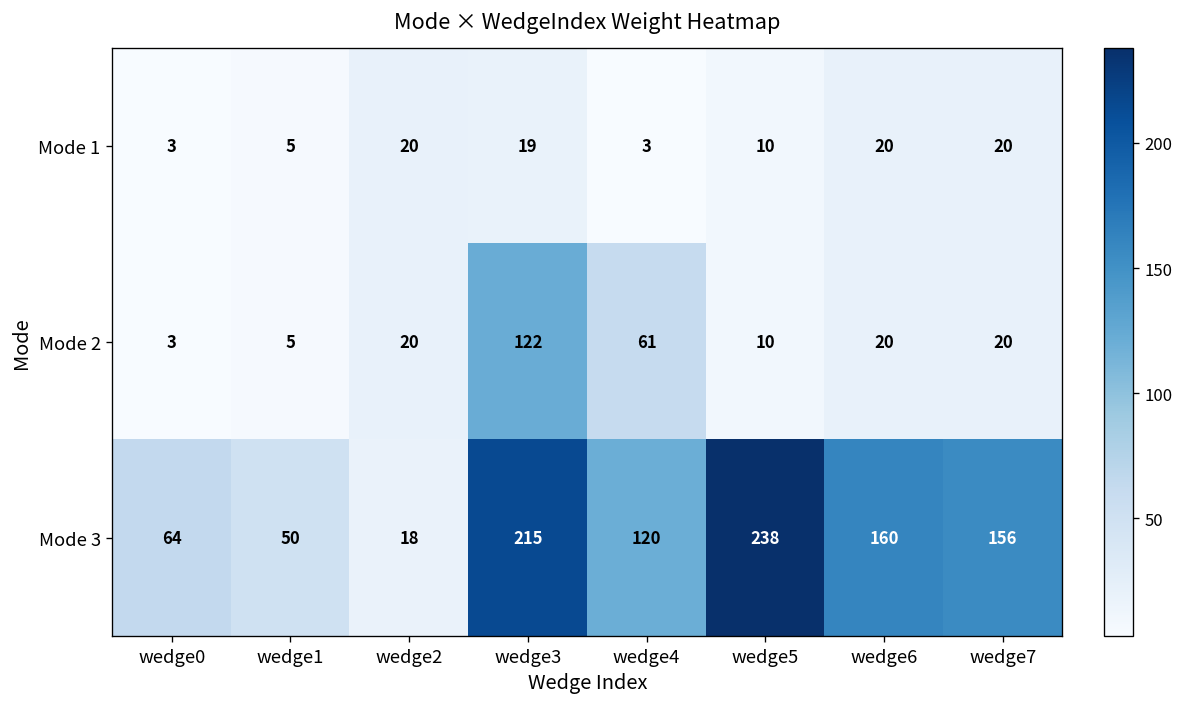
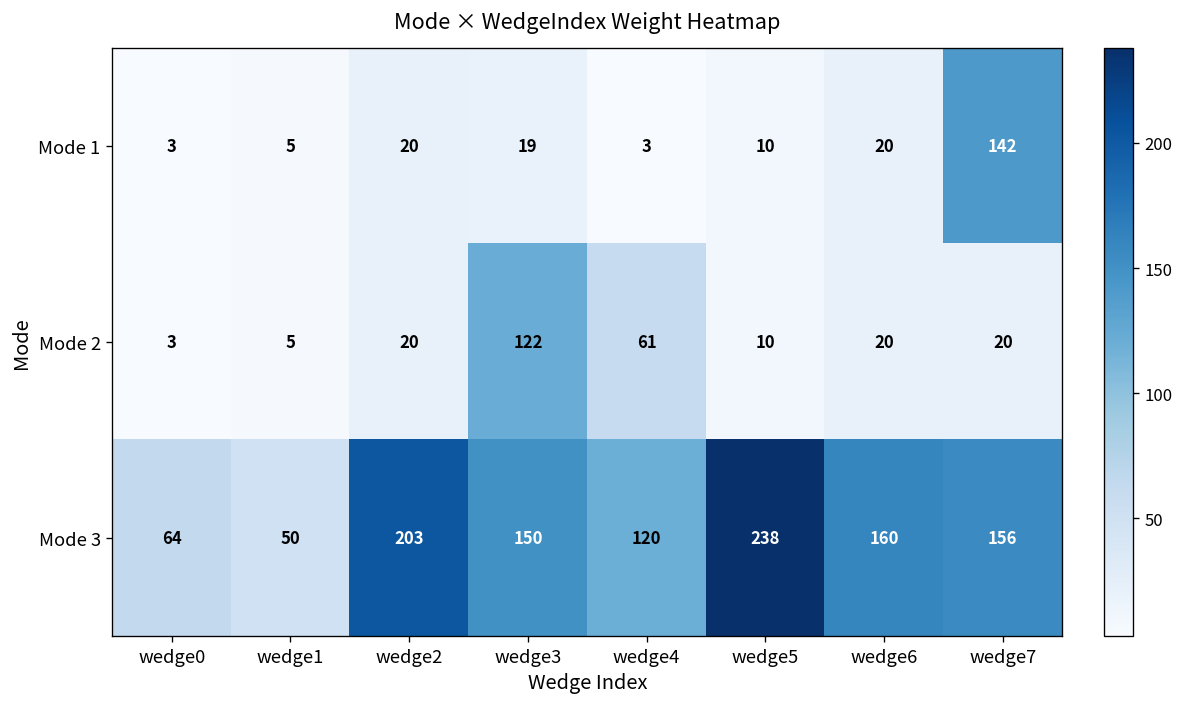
Mode 1, wedge7: 20 -> 142
Mode 3, wedge2: 18 -> 203
Mode 3, wedge3: 215 -> 150
